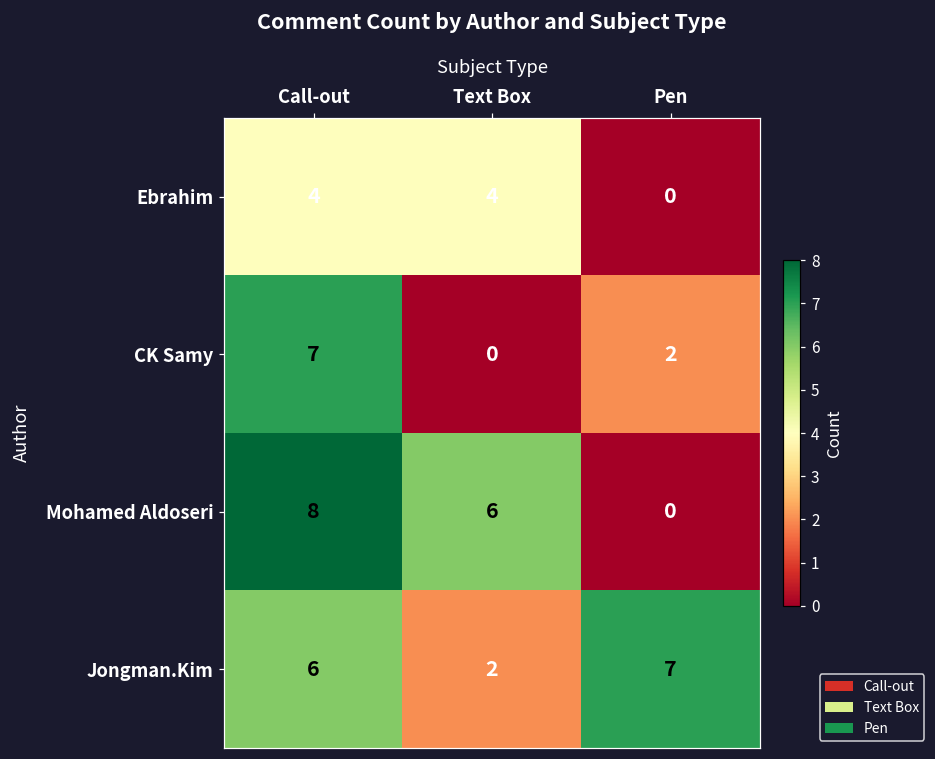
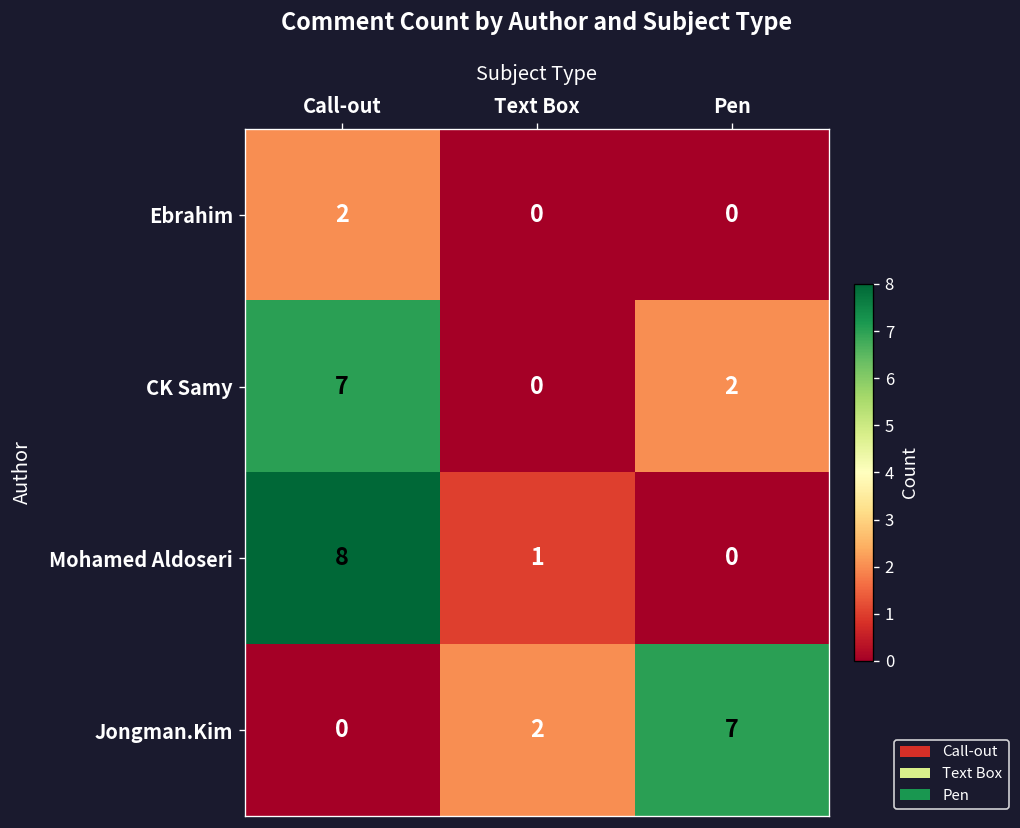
Ebrahim, Call-out: 4 -> 2
Ebrahim, Text Box: 4 -> 0
Mohamed Aldoseri, Text Box: 6 -> 1
Jongman.Kim, Call-out: 6 -> 0
